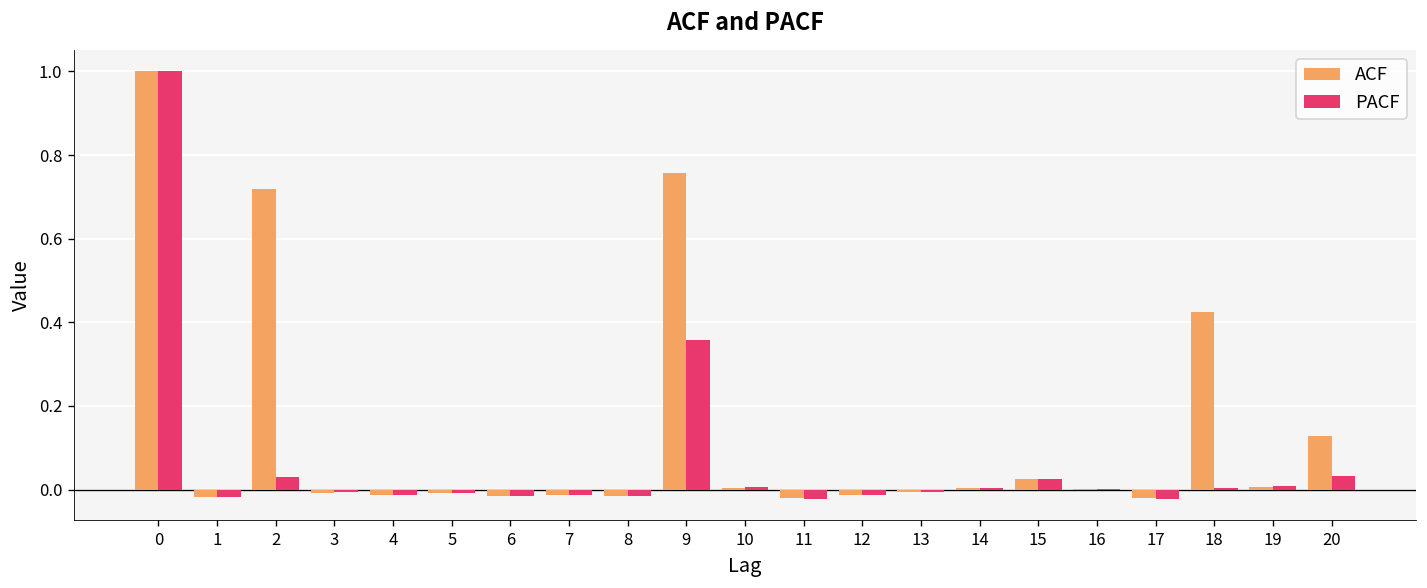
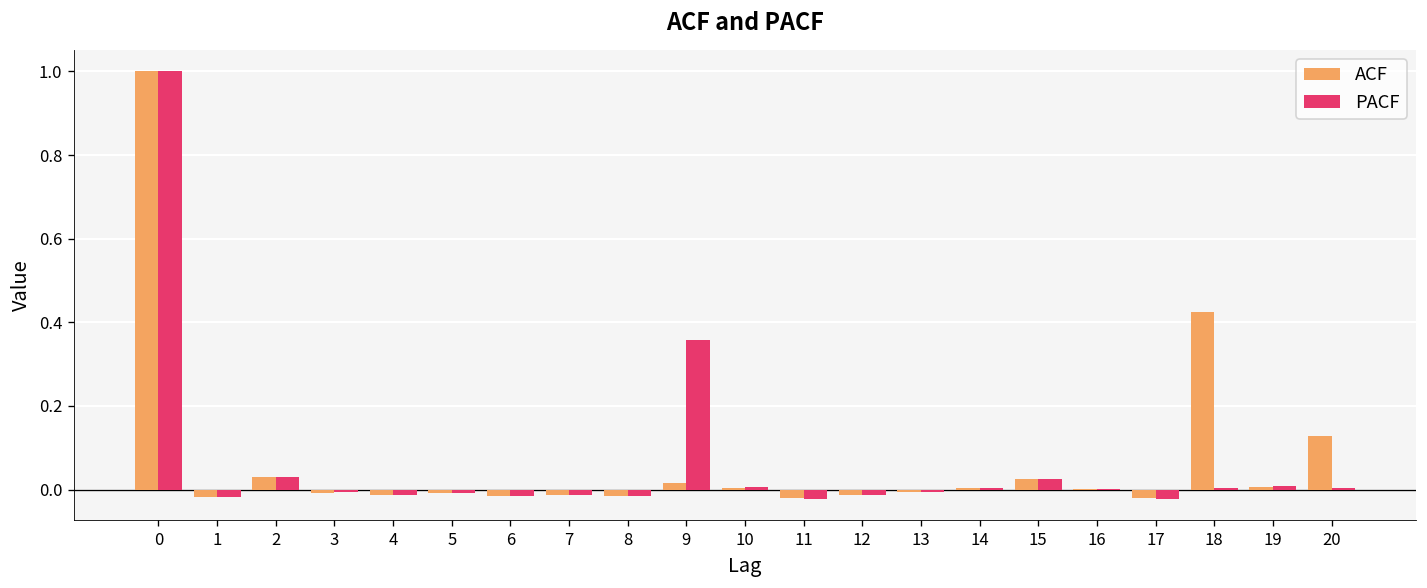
ACF, 2: 0.72 -> 0.03
ACF, 9: 0.76 -> 0.02
PACF, 20: 0.03 -> 0.00
